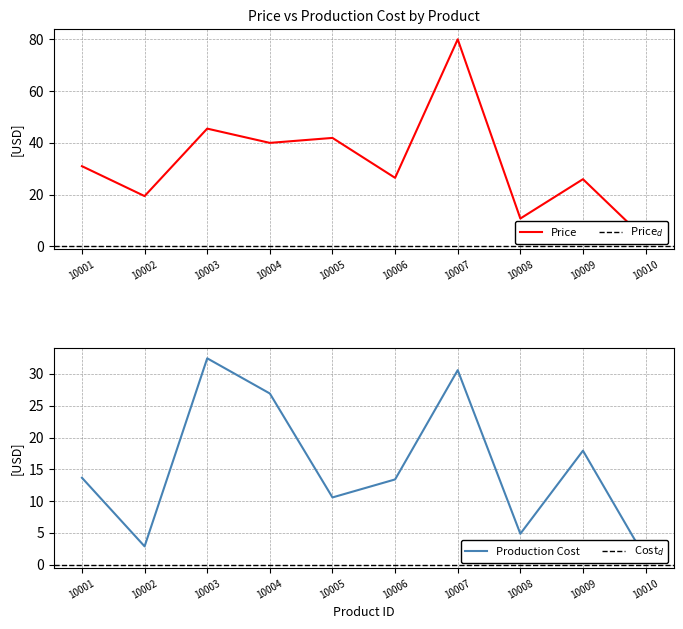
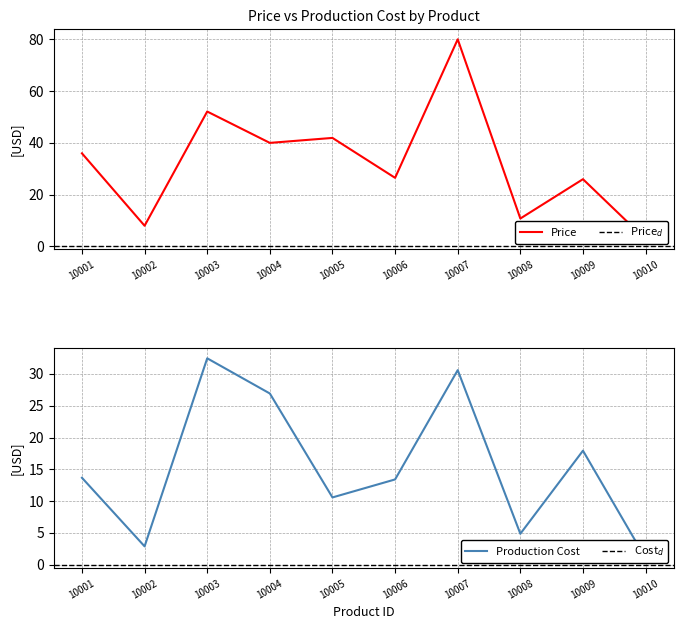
Price vs Production Cost by Product, 10001: 31 -> 36
Price vs Production Cost by Product, 10002: 19 -> 8
Price vs Production Cost by Product, 10003: 46 -> 52
